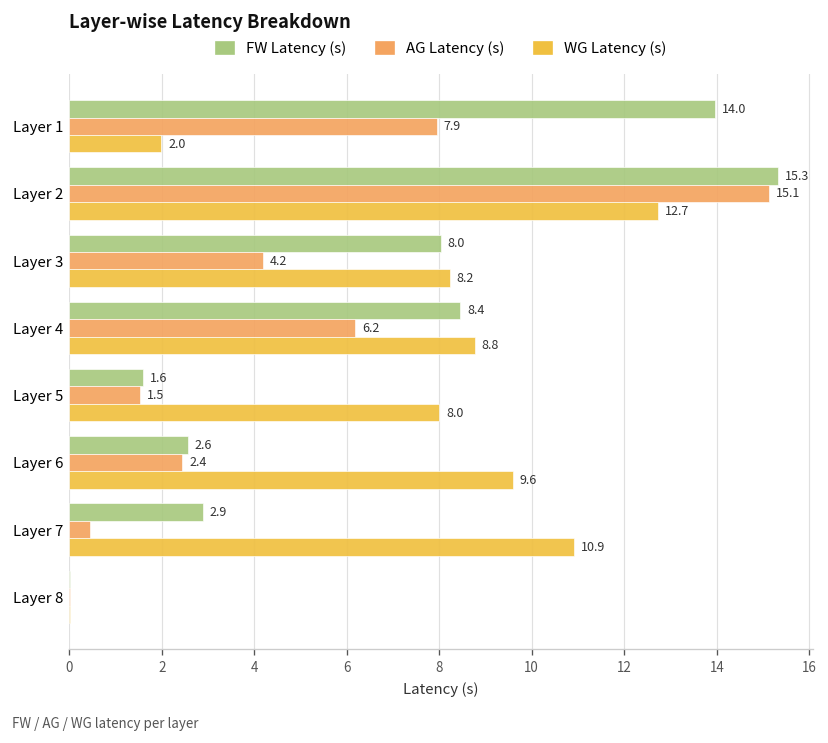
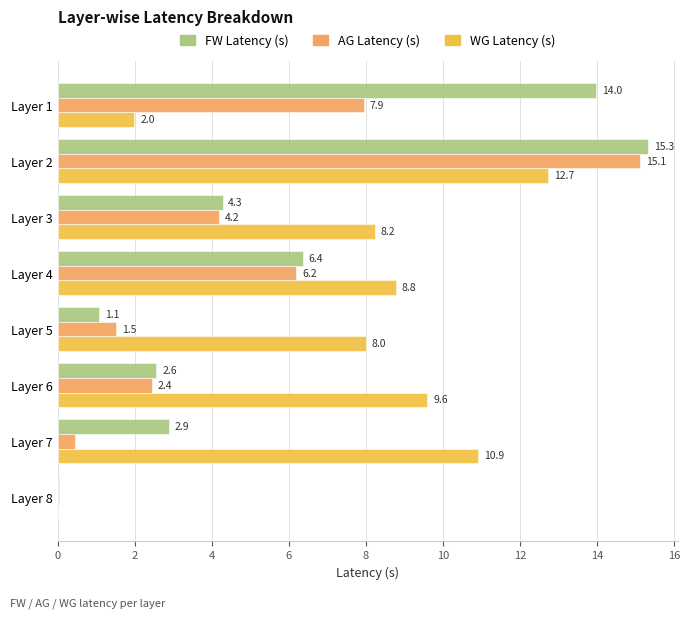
FW Latency (s), Layer 3: 8.0 -> 4.3
FW Latency (s), Layer 4: 8.4 -> 6.4
FW Latency (s), Layer 5: 1.6 -> 1.1
